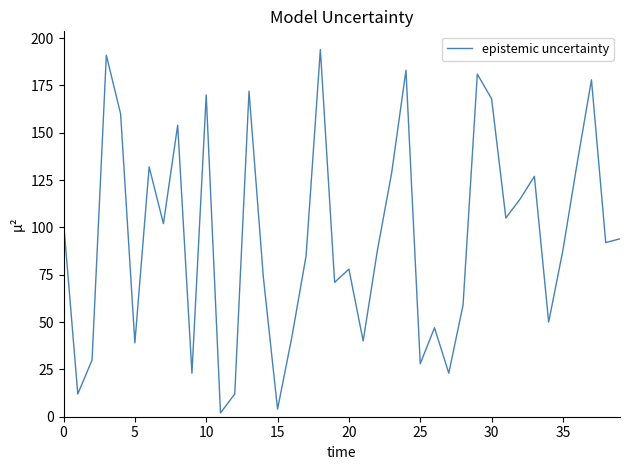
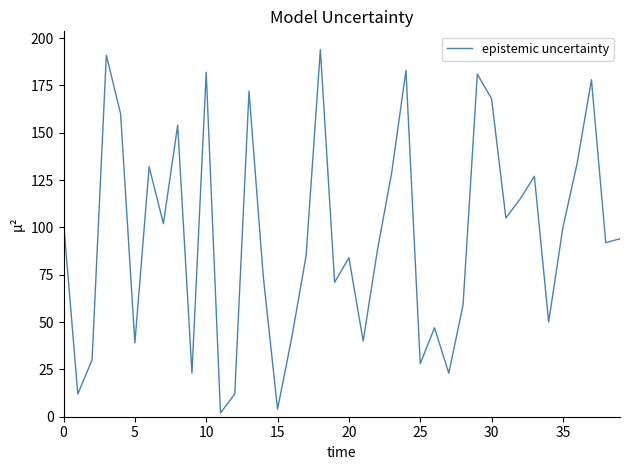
10: 170 -> 182
20: 78 -> 84
35: 88 -> 100
